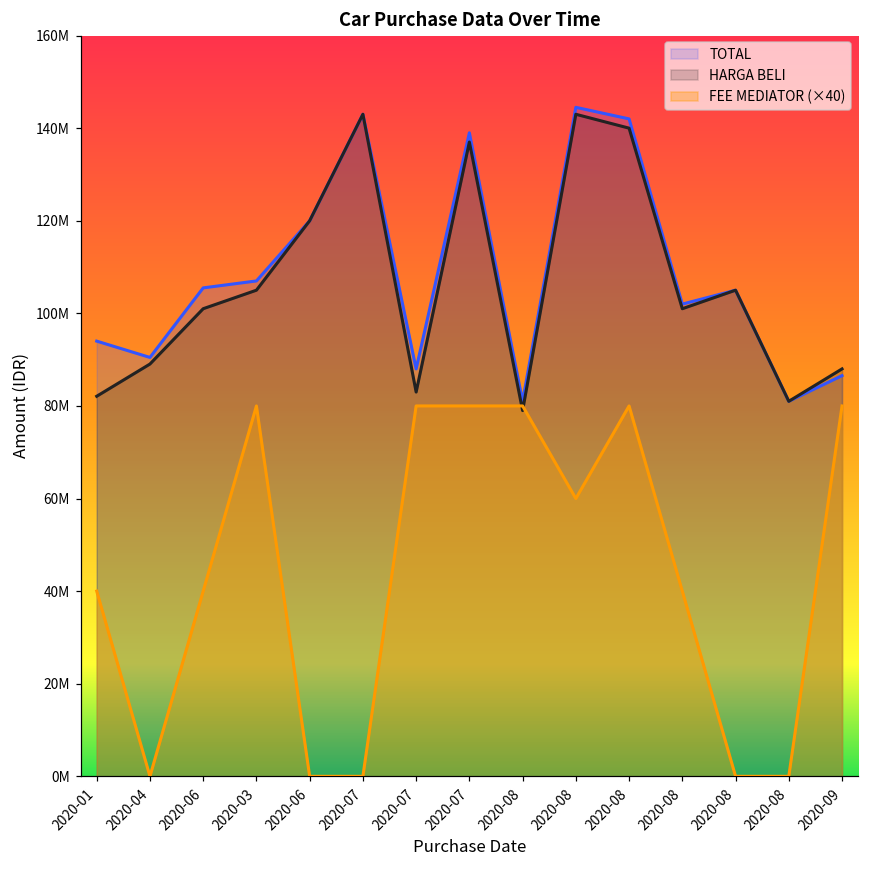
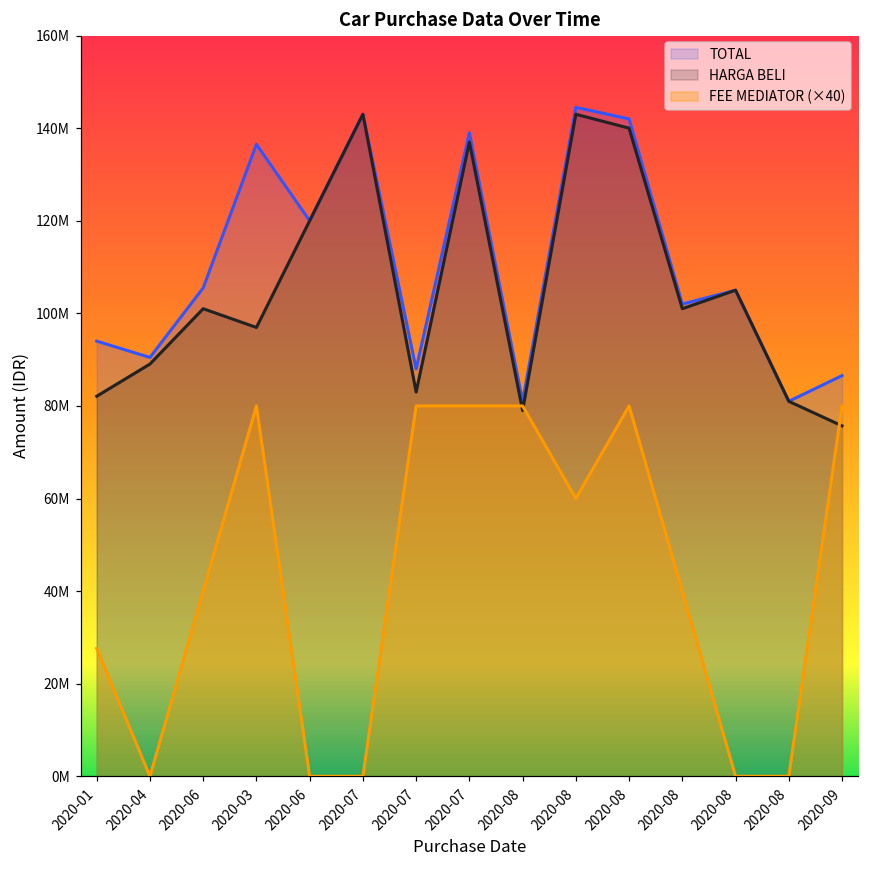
FEE MEDIATOR (×40), 2020-01: 40000000 -> 28000000
TOTAL, 2020-03: 107000000 -> 137000000
HARGA BELI, 2020-03: 105000000 -> 97000000
HARGA BELI, 2020-09: 88000000 -> 76000000
